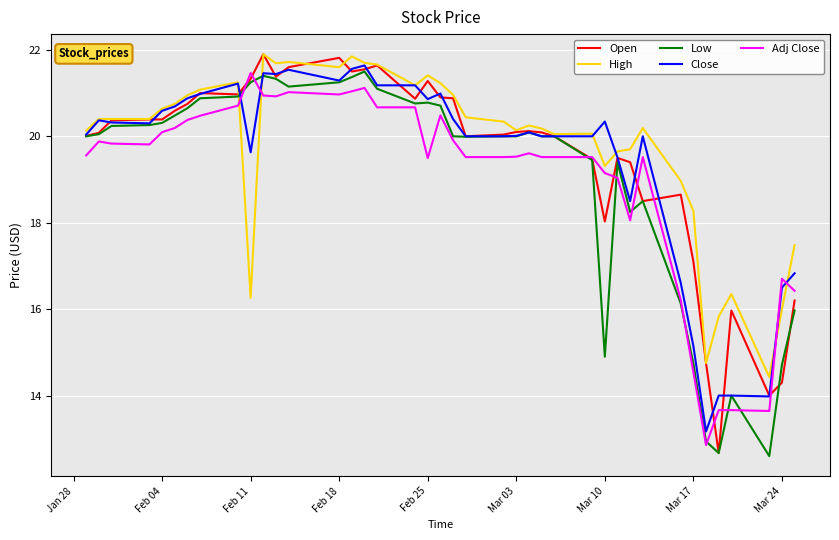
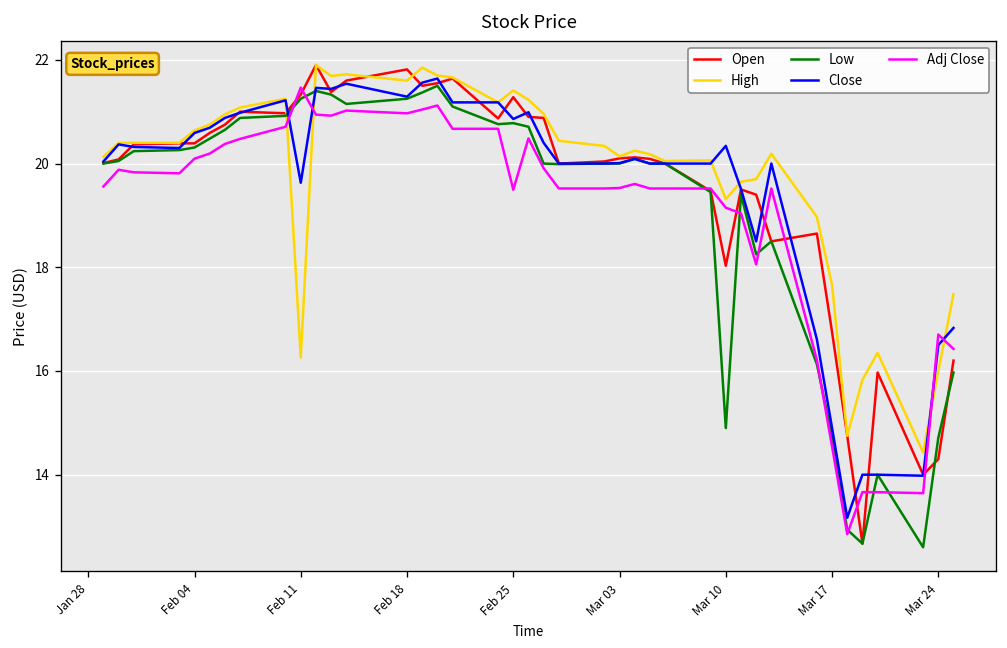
Open, Mar 17: 17.1 -> 16.8
High, Mar 17: 18.3 -> 17.7
Close, Mar 17: 15.1 -> 14.9
